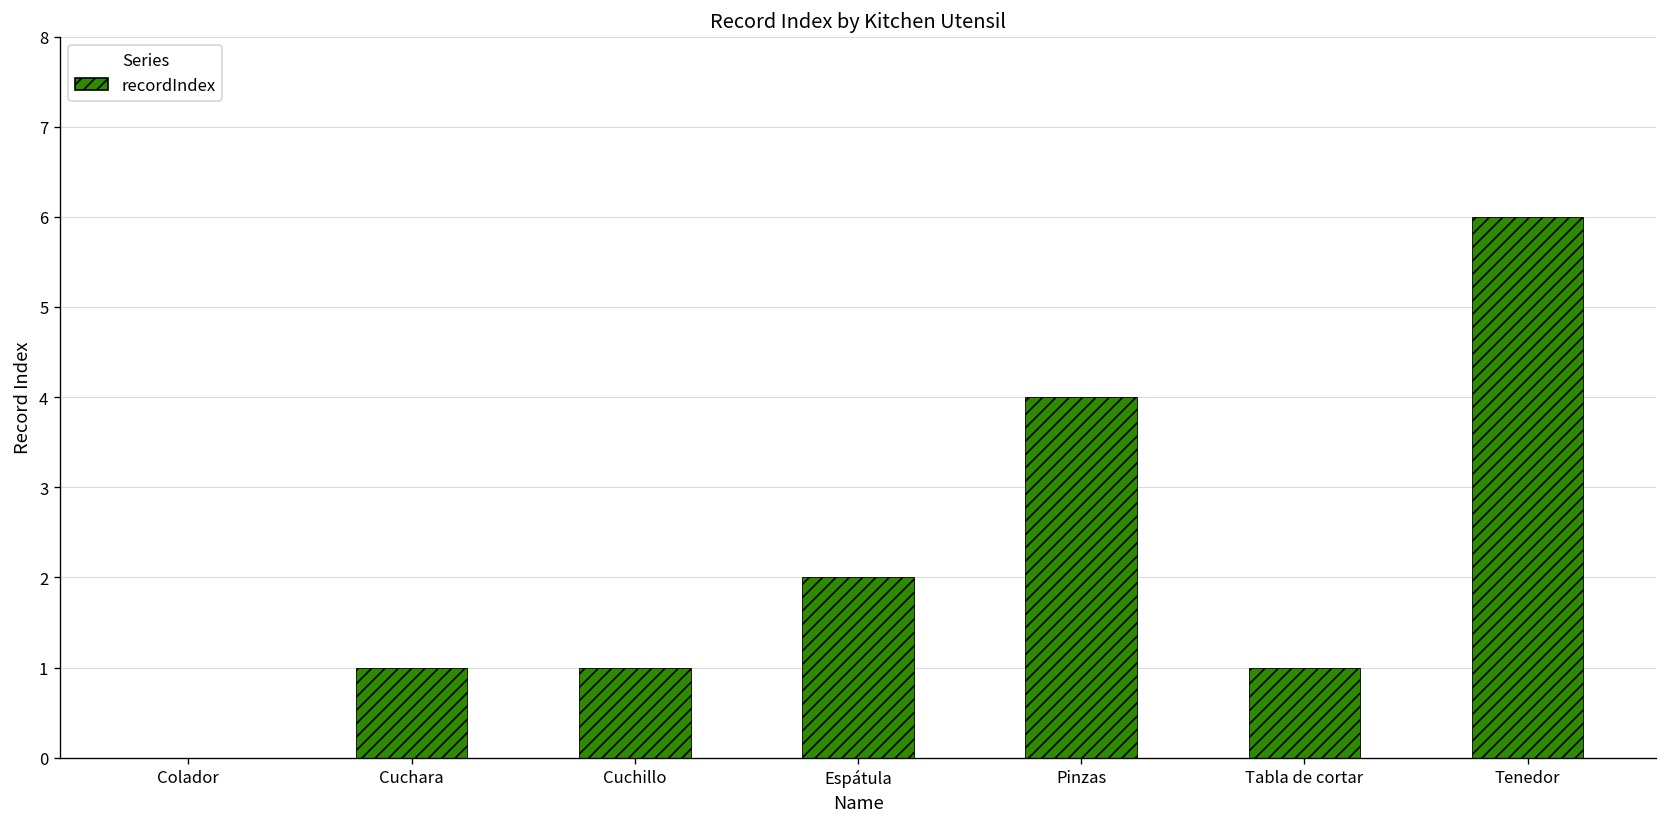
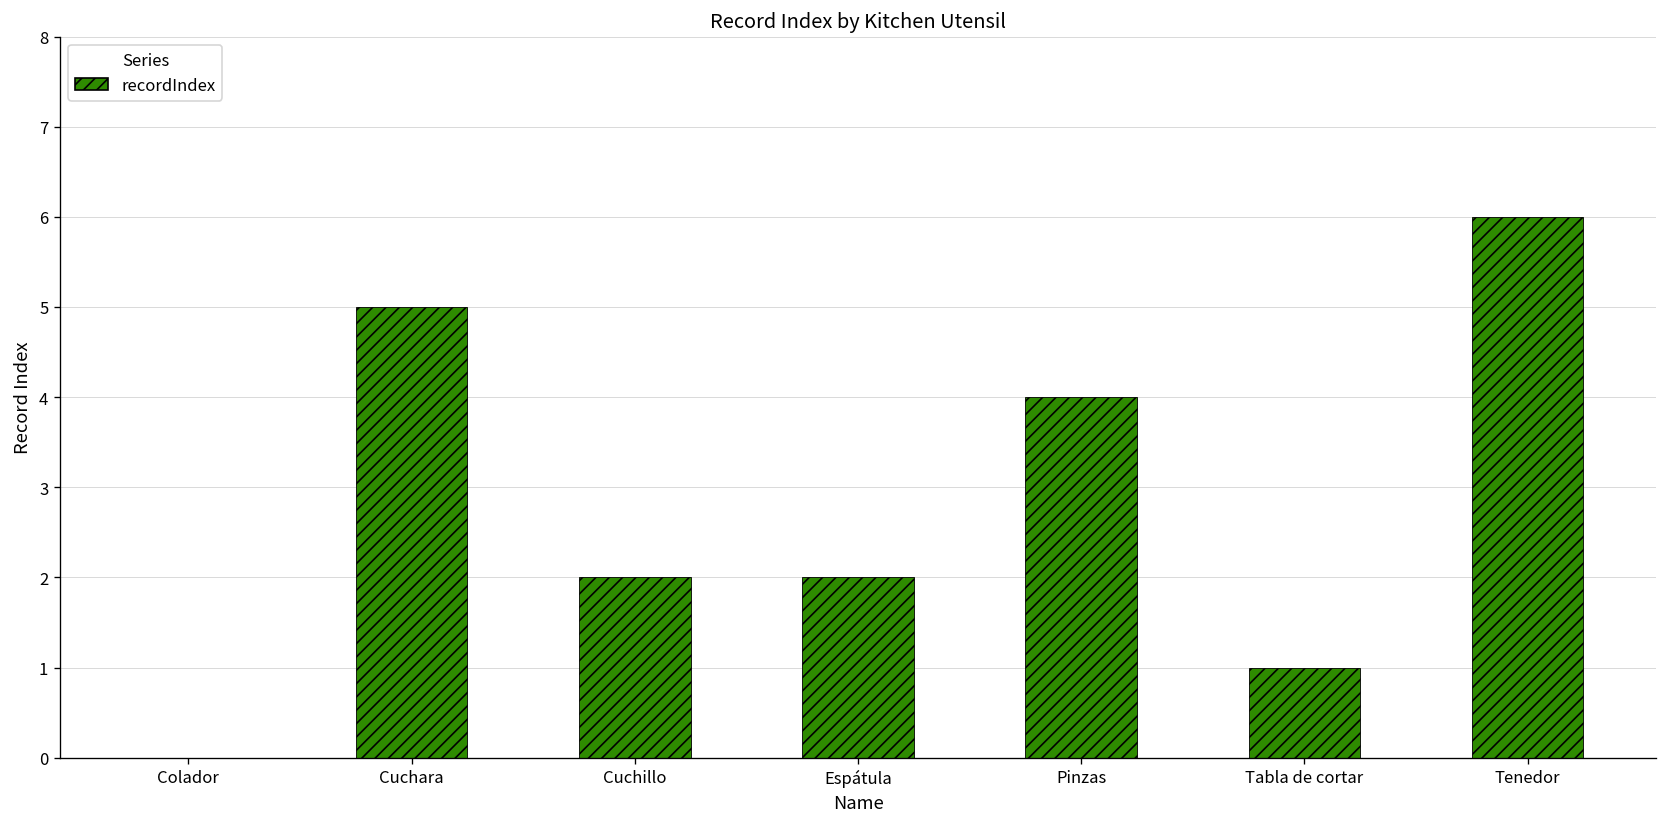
Cuchara: 1 -> 5
Cuchillo: 1 -> 2
